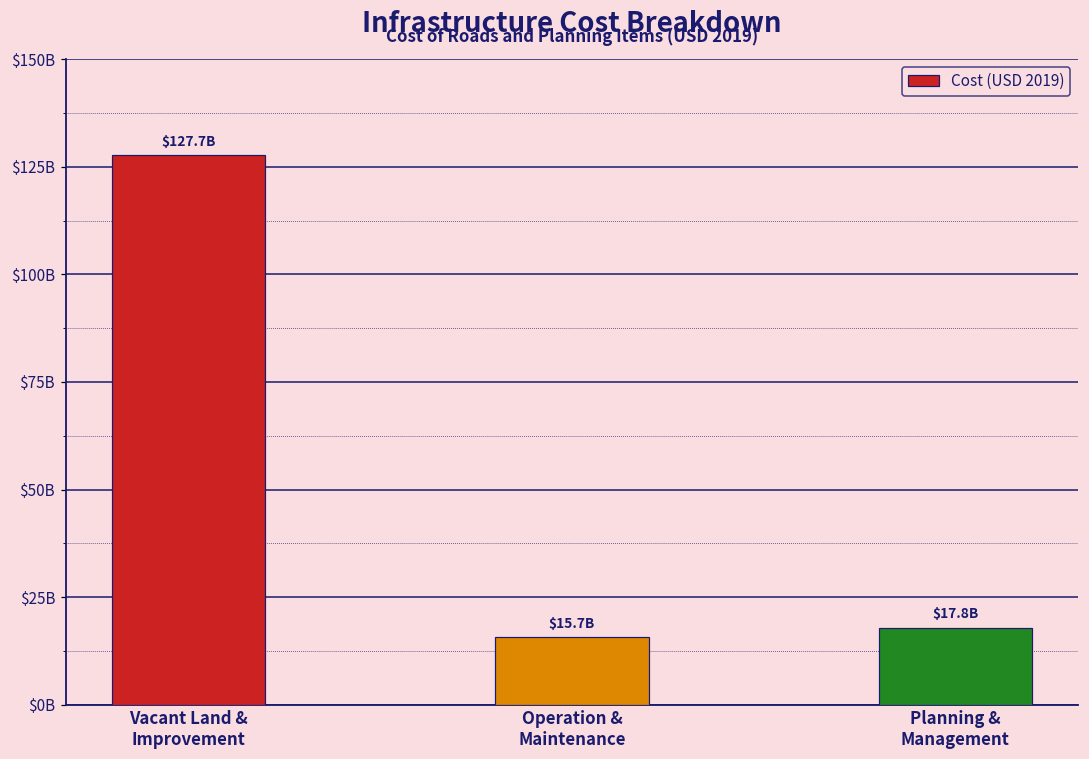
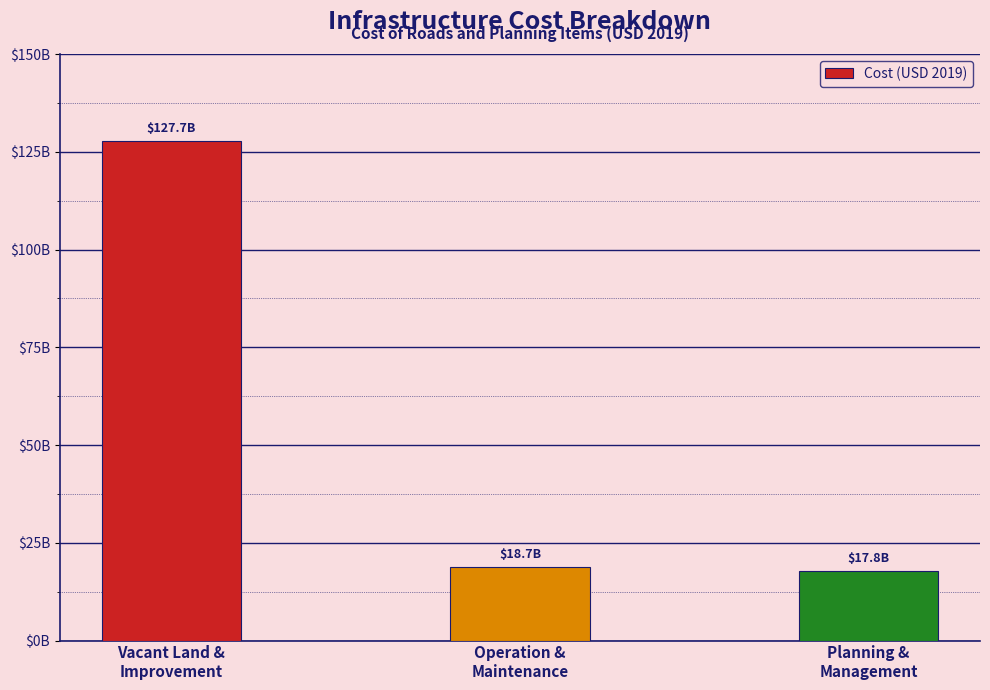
Operation & Maintenance: $15.7B -> $18.7B
